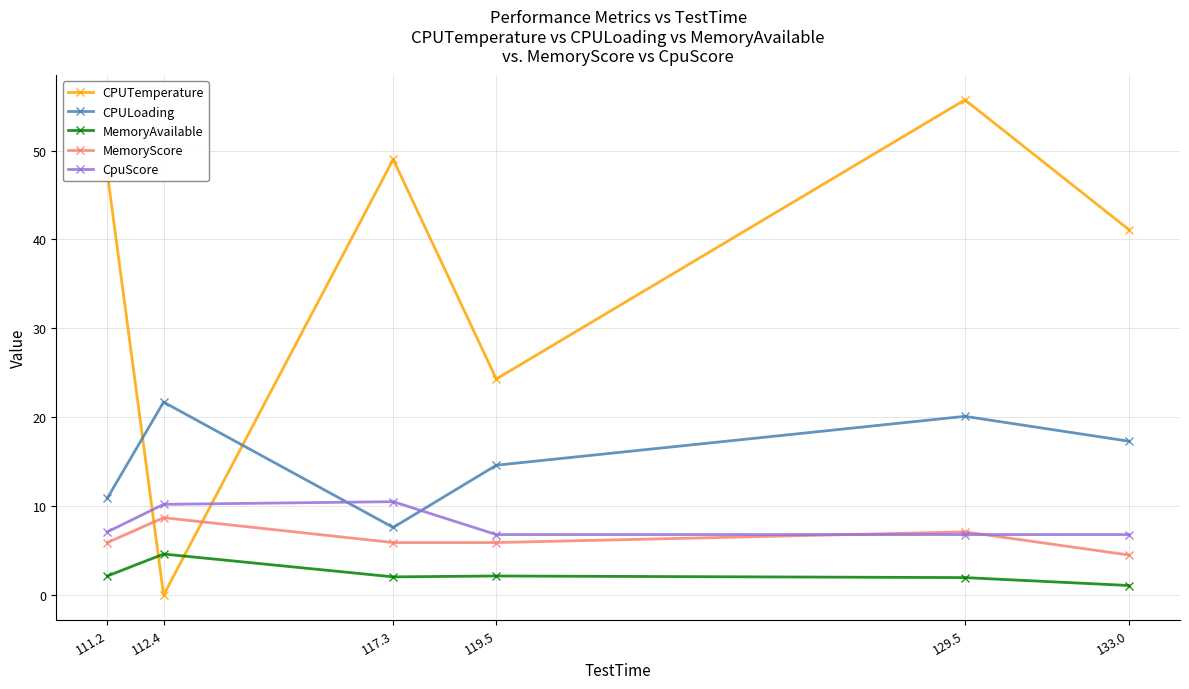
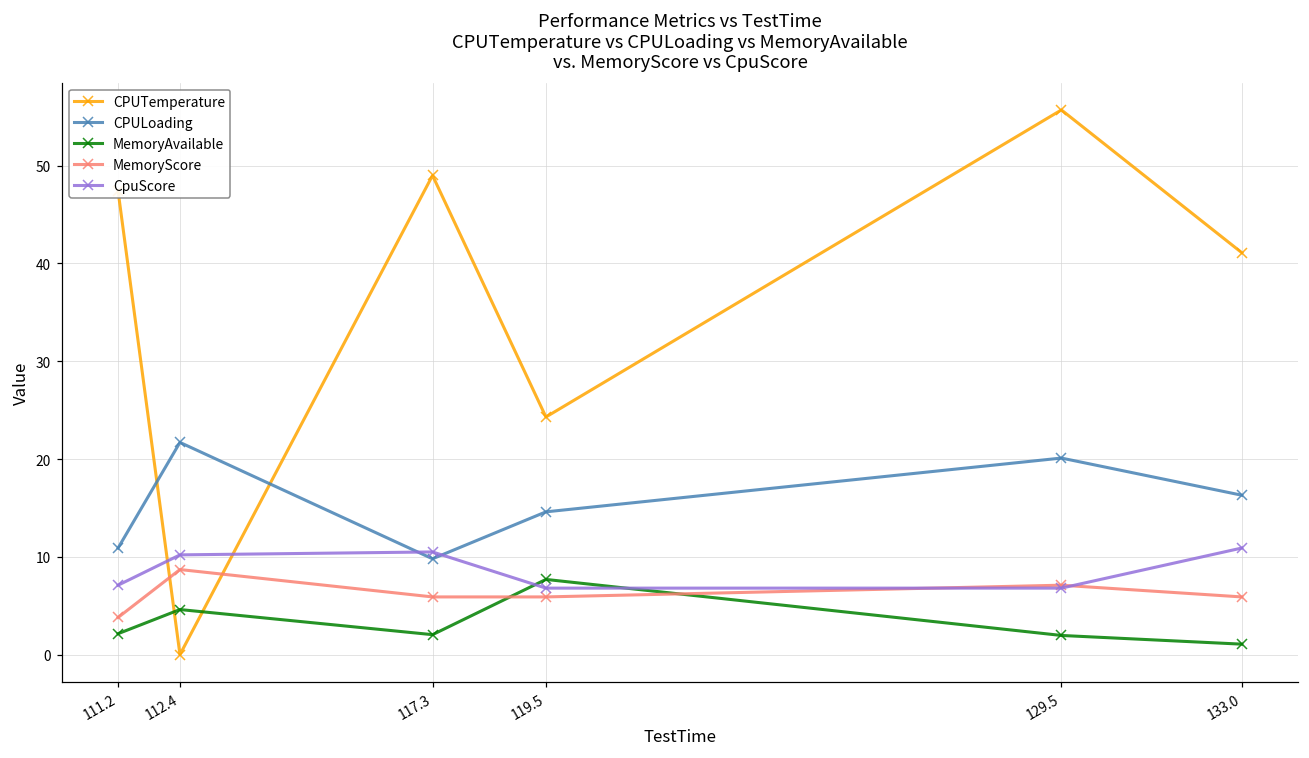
MemoryScore, 111.2: 6 -> 4
CPULoading, 117.3: 8 -> 10
MemoryAvailable, 119.5: 2 -> 8
CPULoading, 133.0: 17 -> 16
MemoryScore, 133.0: 5 -> 6
CpuScore, 133.0: 7 -> 11
